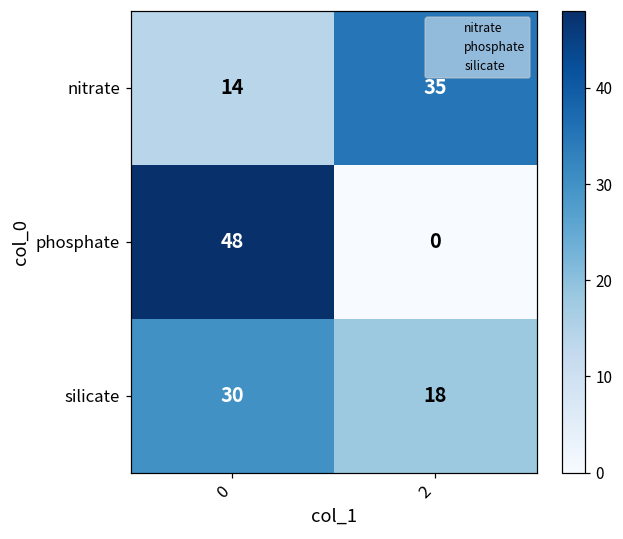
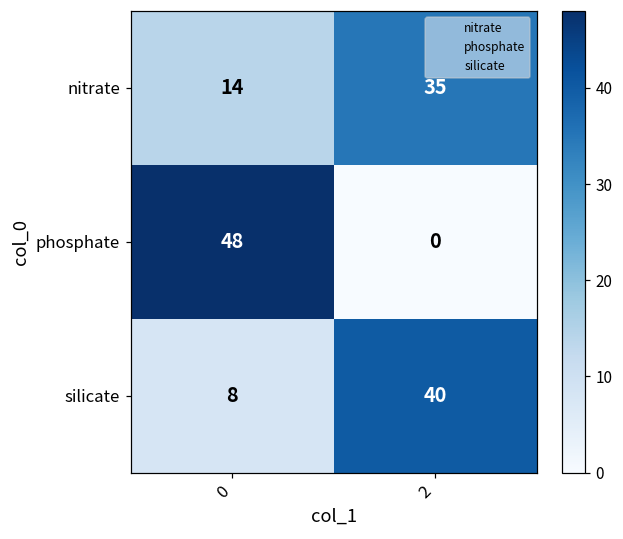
silicate, 0: 30 -> 8
silicate, 2: 18 -> 40
